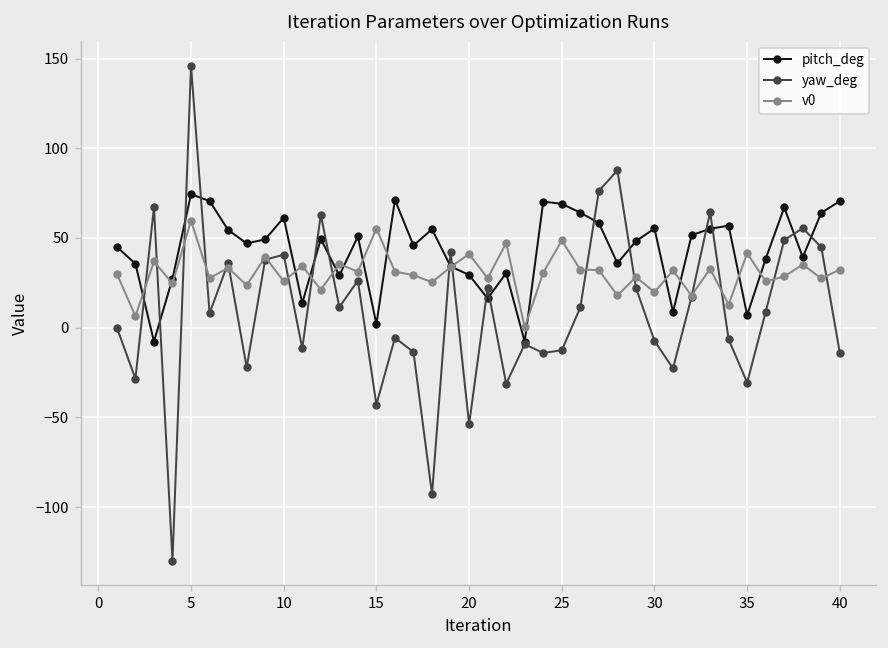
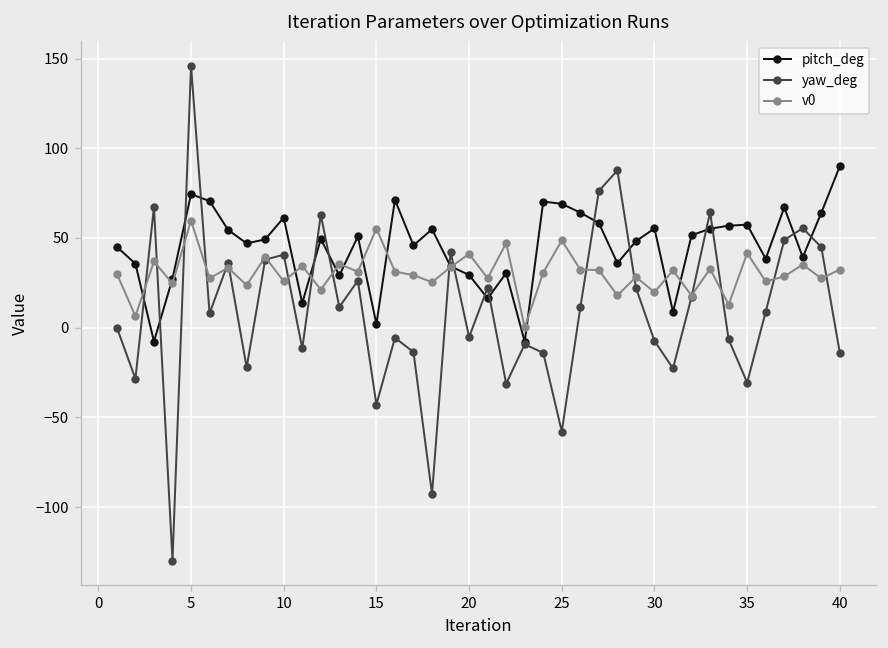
yaw_deg, 20: -54 -> -5
yaw_deg, 25: -13 -> -58
pitch_deg, 35: 7 -> 57
pitch_deg, 40: 71 -> 90
